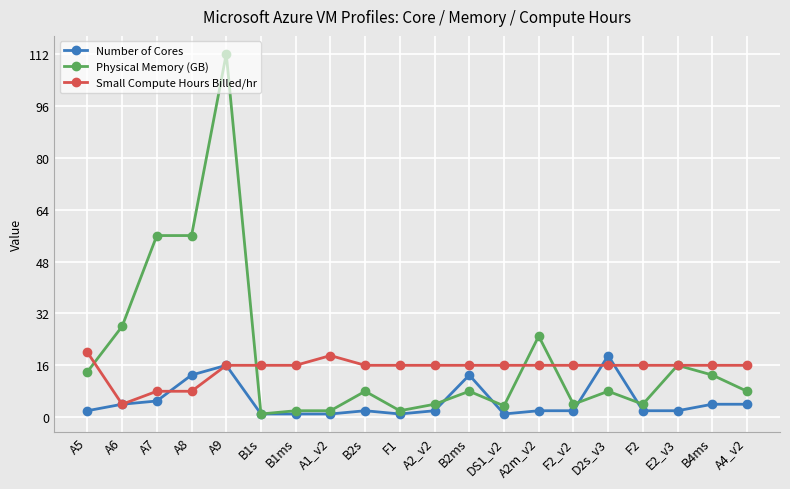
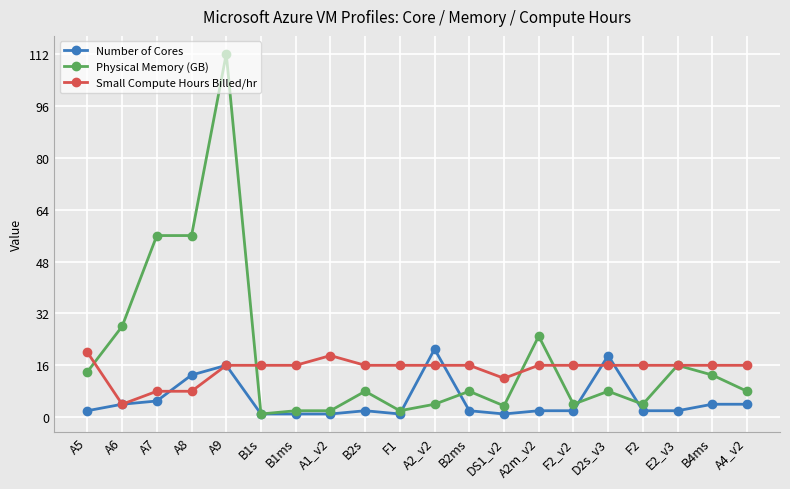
Number of Cores, A2_v2: 2 -> 21
Number of Cores, B2ms: 13 -> 2
Small Compute Hours Billed/hr, DS1_v2: 16 -> 12
